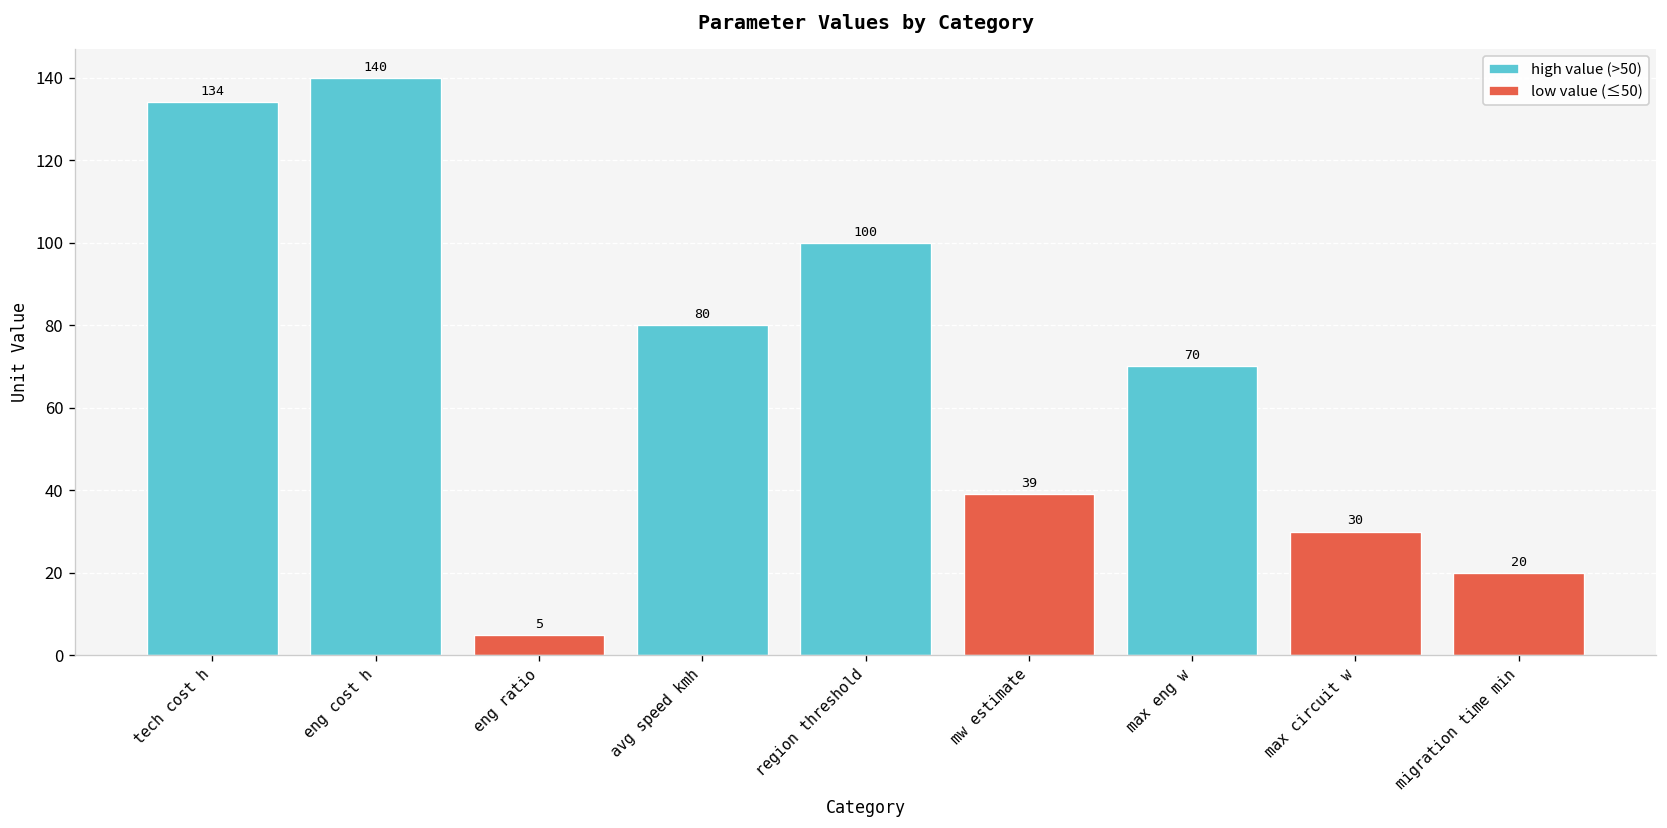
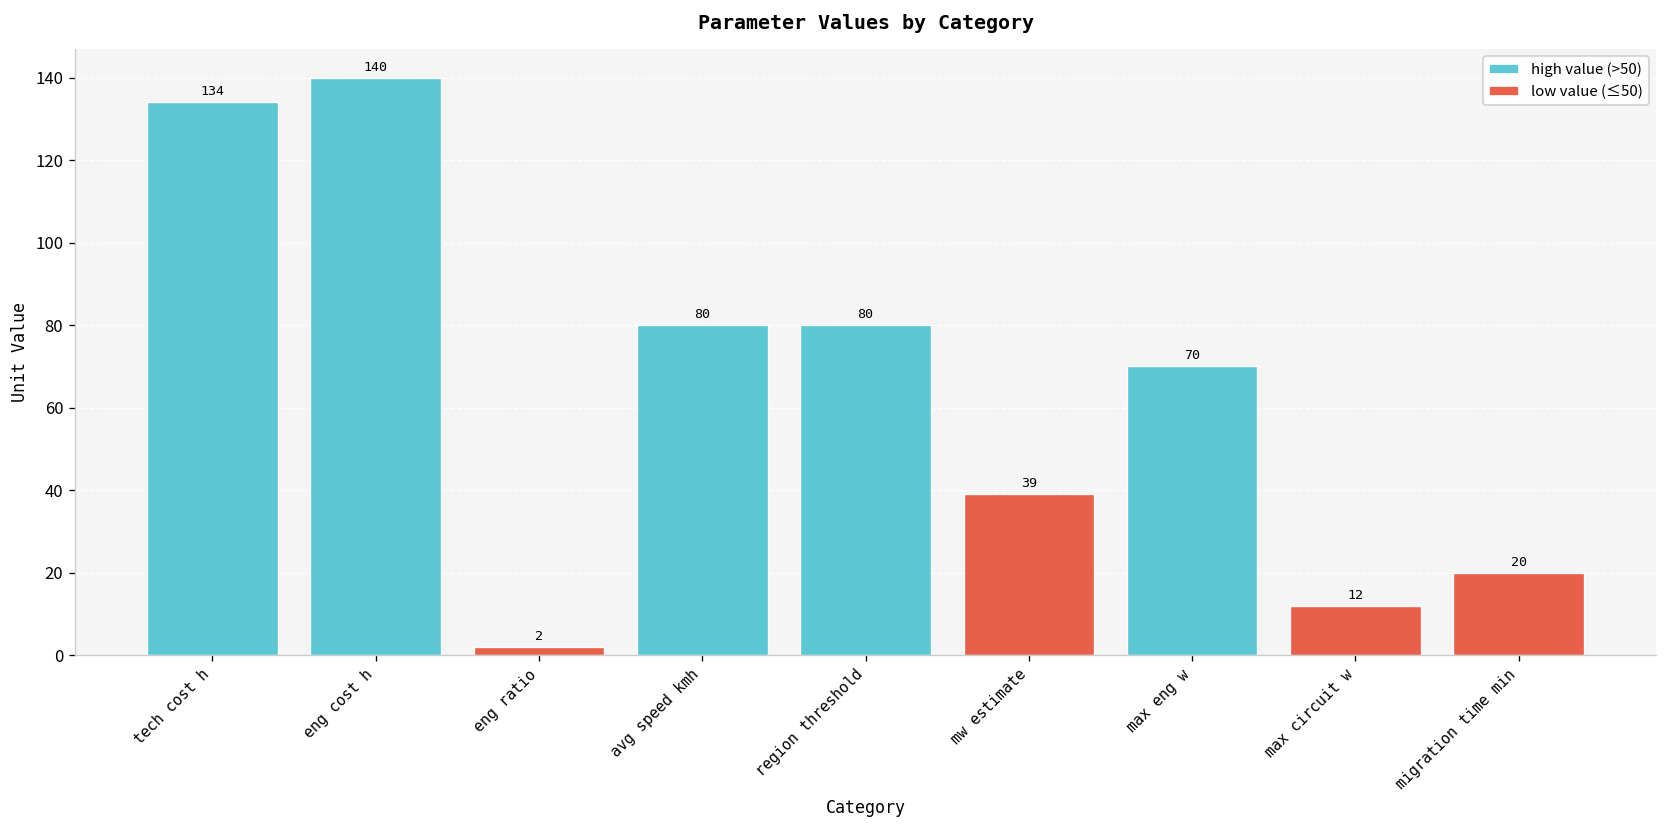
eng ratio: 5 -> 2
region threshold: 100 -> 80
max circuit w: 30 -> 12
